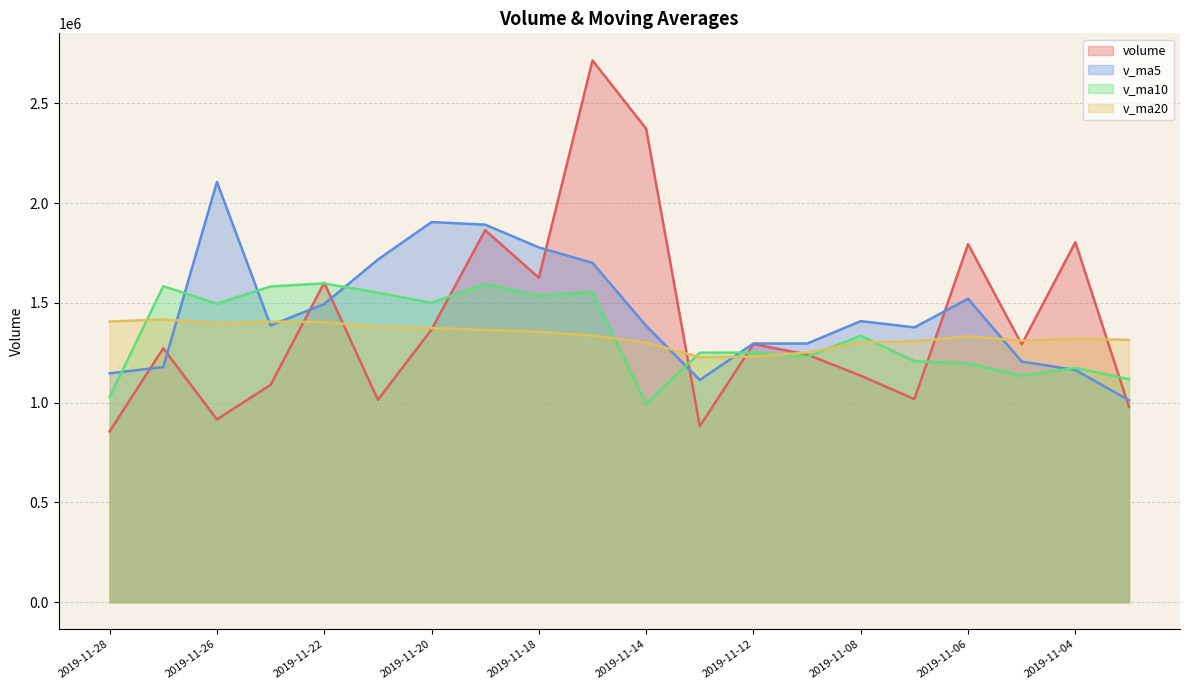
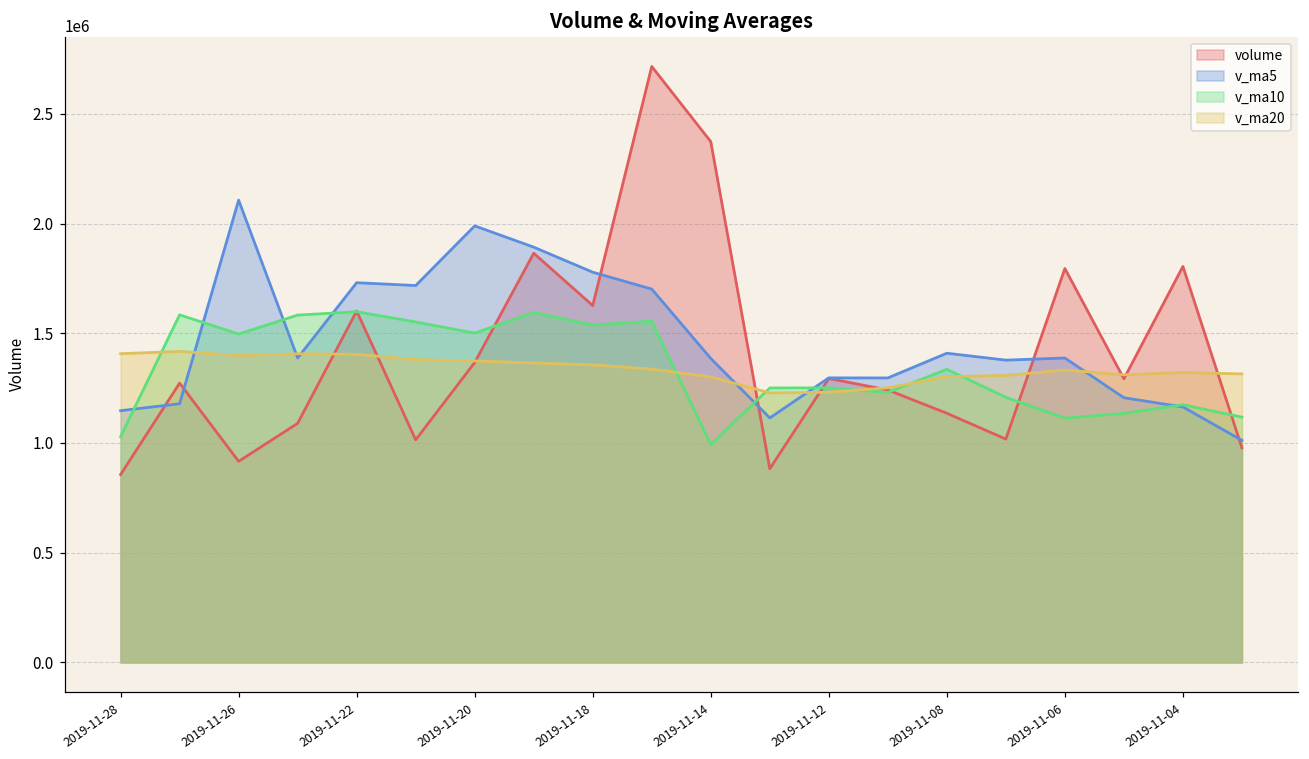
v_ma5, 2019-11-22: 1490000 -> 1730000
v_ma5, 2019-11-20: 1910000 -> 1990000
v_ma5, 2019-11-06: 1520000 -> 1390000
v_ma10, 2019-11-06: 1200000 -> 1110000
